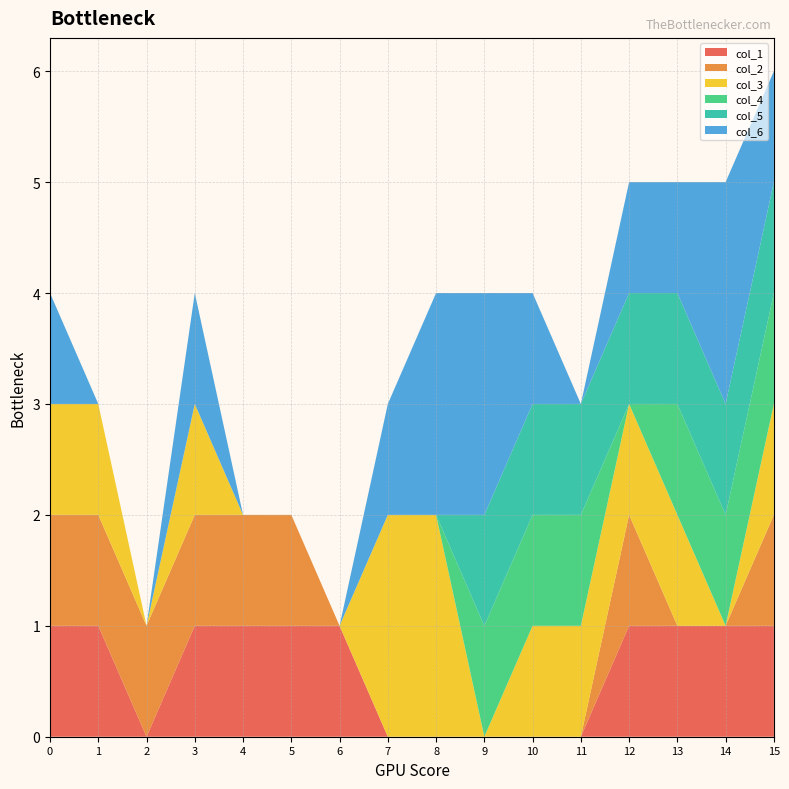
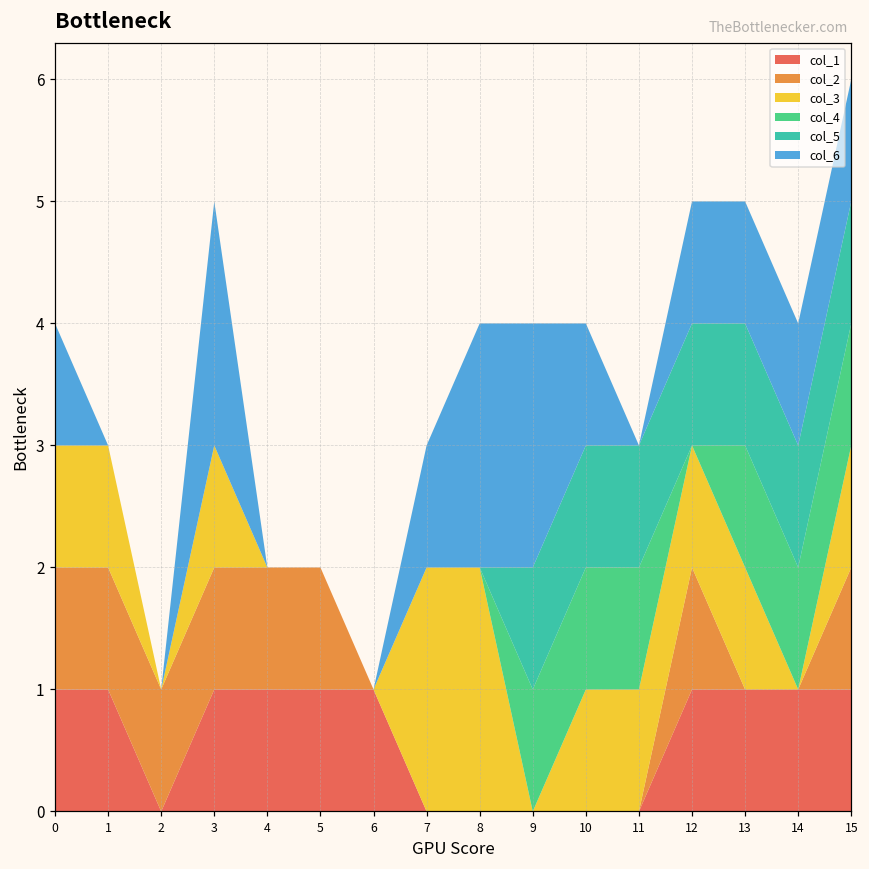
col_6, 3: 1 -> 2
col_6, 14: 2 -> 1
